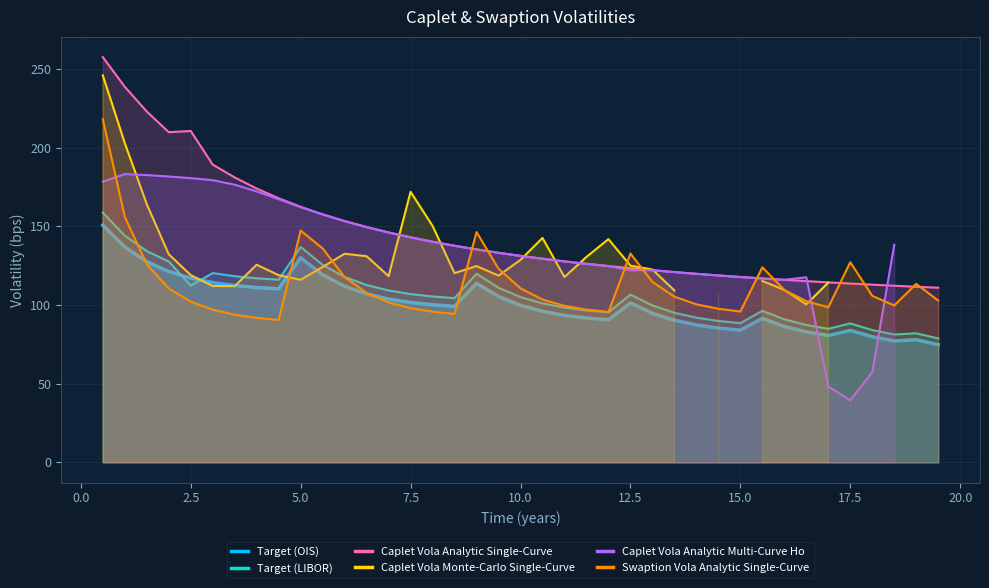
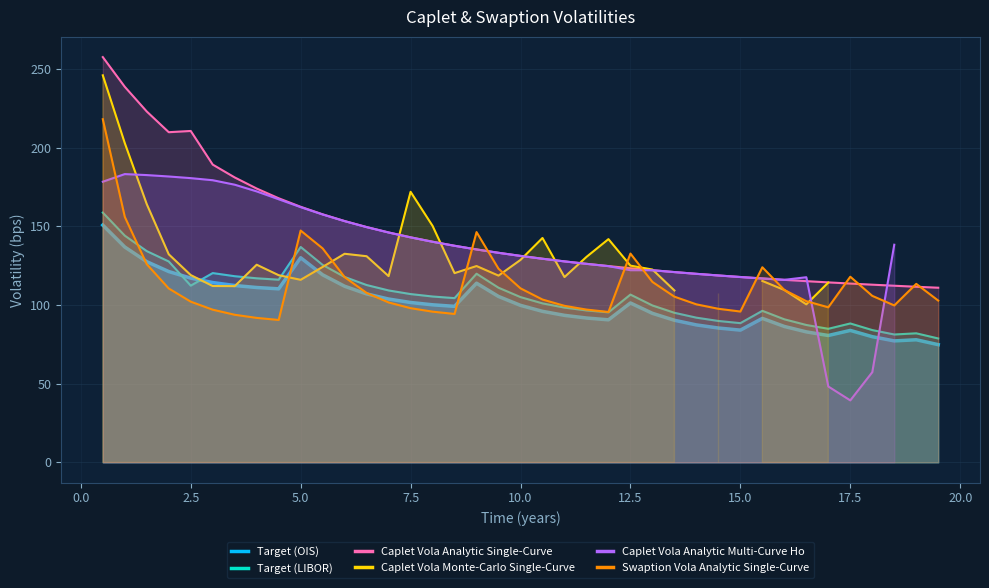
Swaption Vola Analytic Single-Curve, 17.5: 127 -> 118
